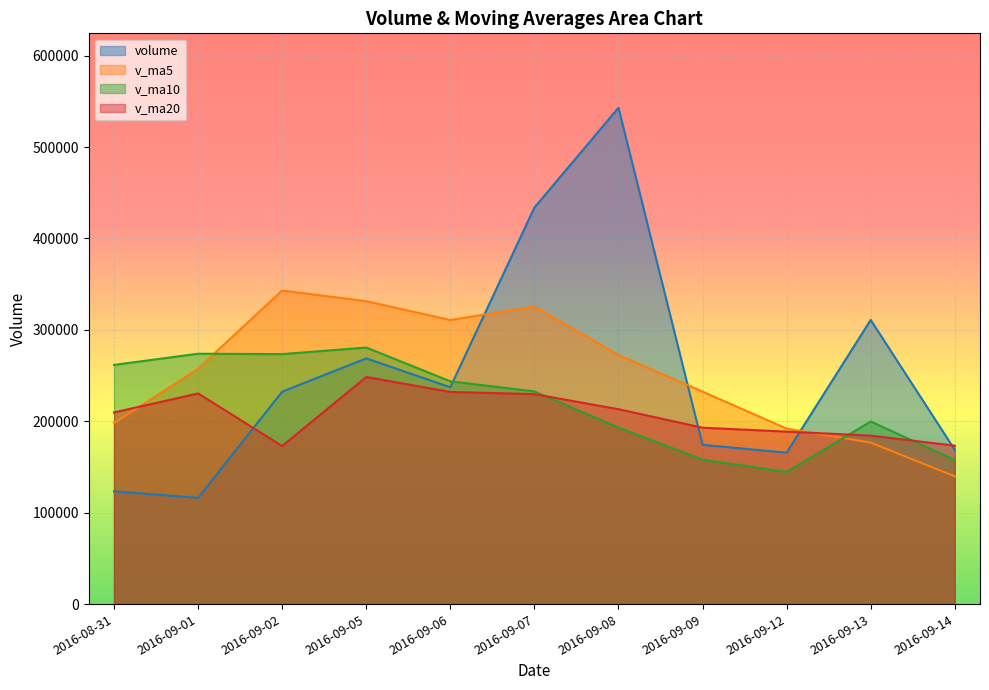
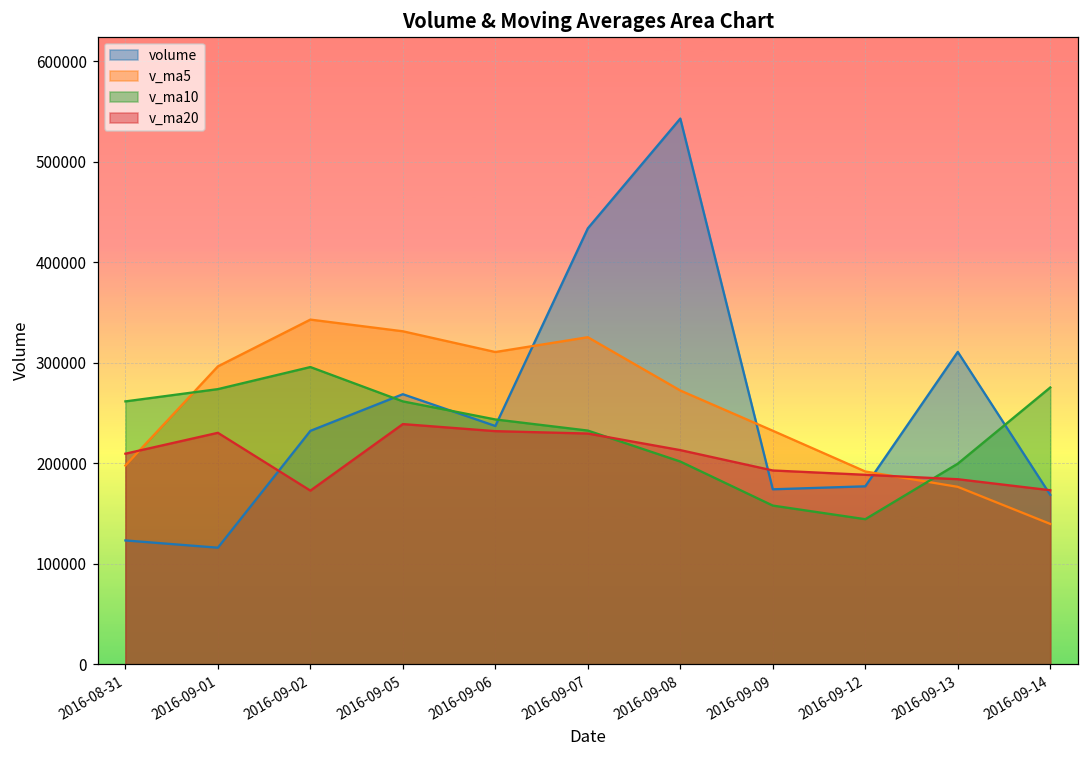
v_ma5, 2016-09-01: 260000 -> 300000
v_ma10, 2016-09-02: 270000 -> 300000
v_ma10, 2016-09-05: 280000 -> 260000
v_ma20, 2016-09-05: 250000 -> 240000
v_ma10, 2016-09-08: 190000 -> 200000
volume, 2016-09-12: 170000 -> 180000
v_ma10, 2016-09-14: 160000 -> 280000
